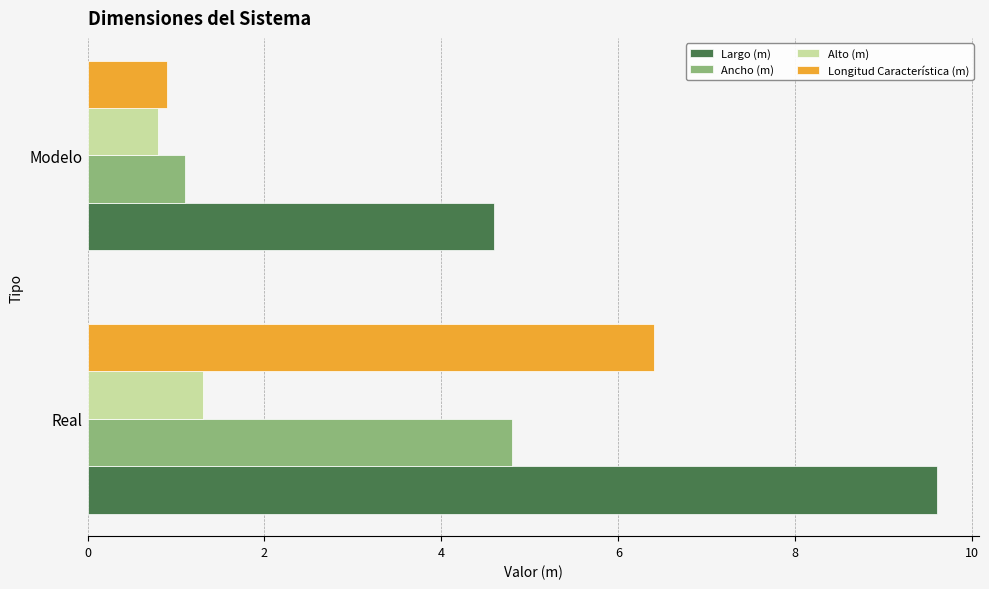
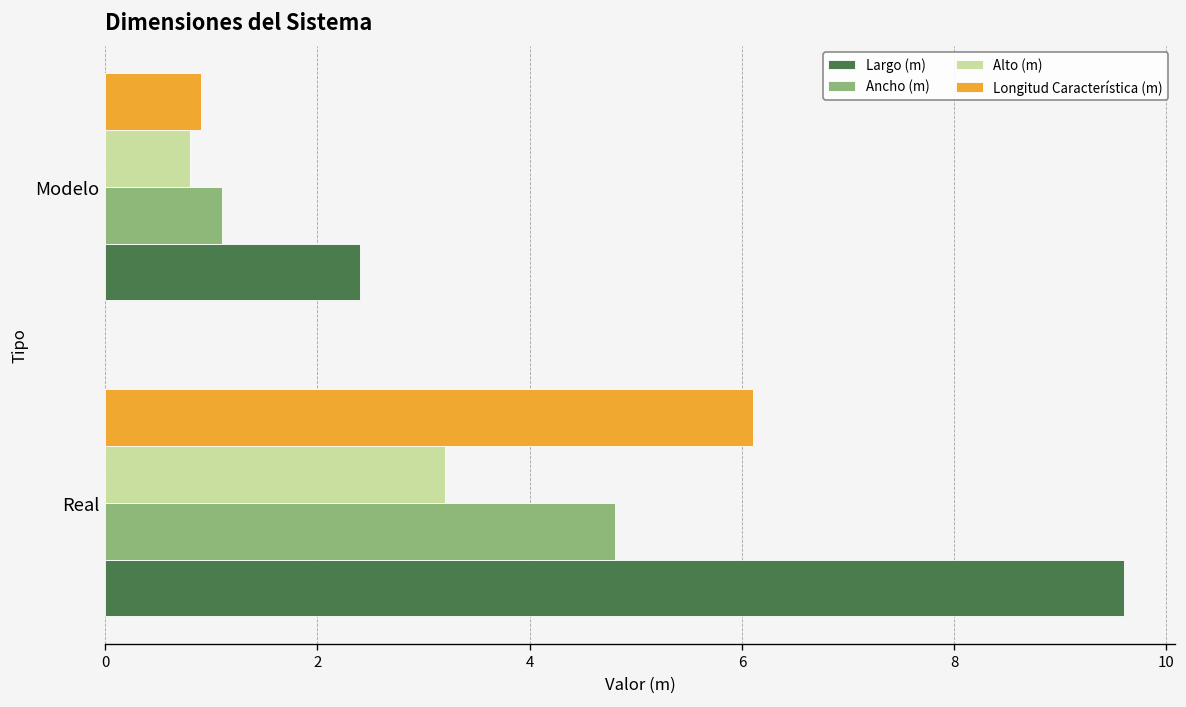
Largo (m), Modelo: 4.6 -> 2.4
Longitud Característica (m), Real: 6.4 -> 6.1
Alto (m), Real: 1.3 -> 3.2
